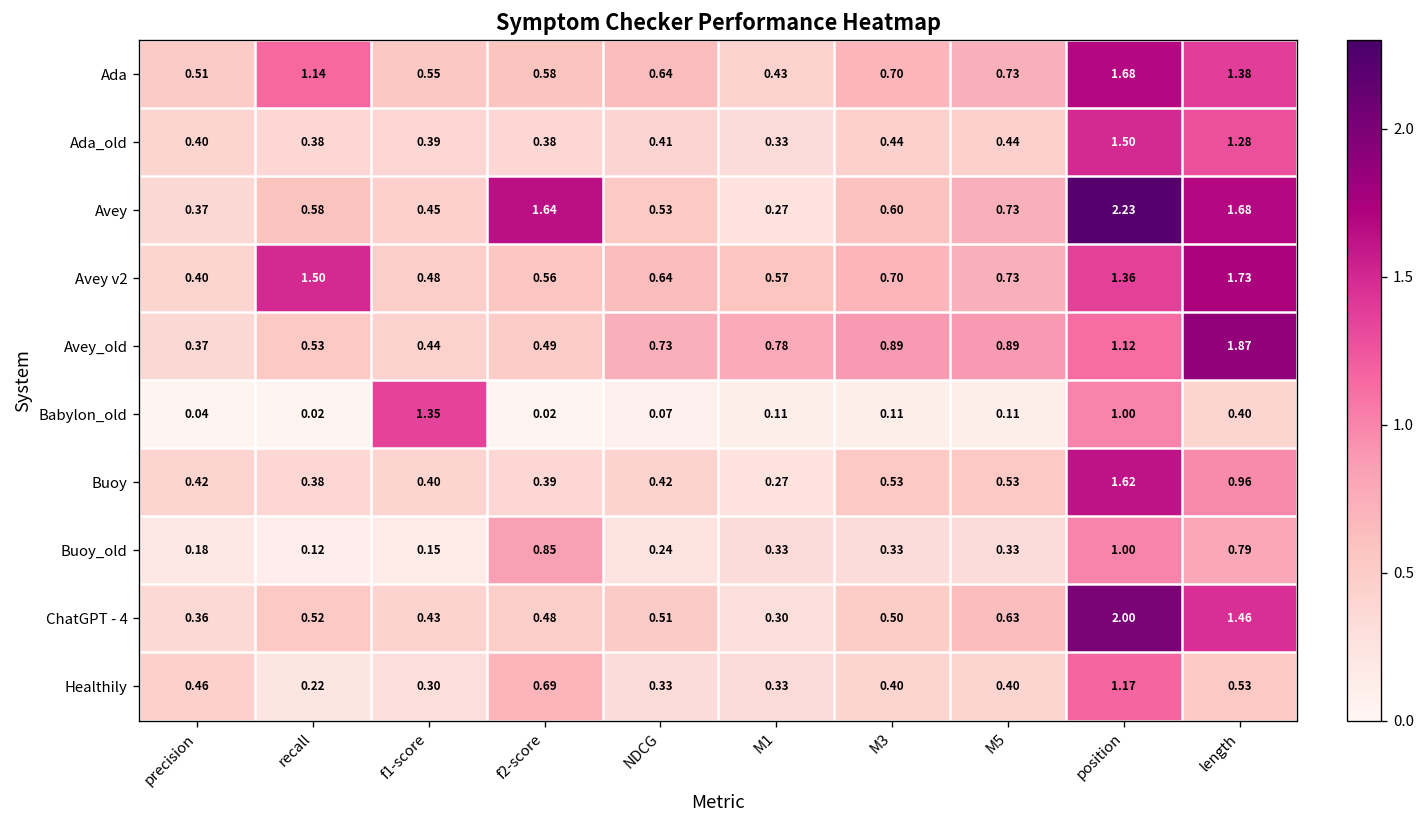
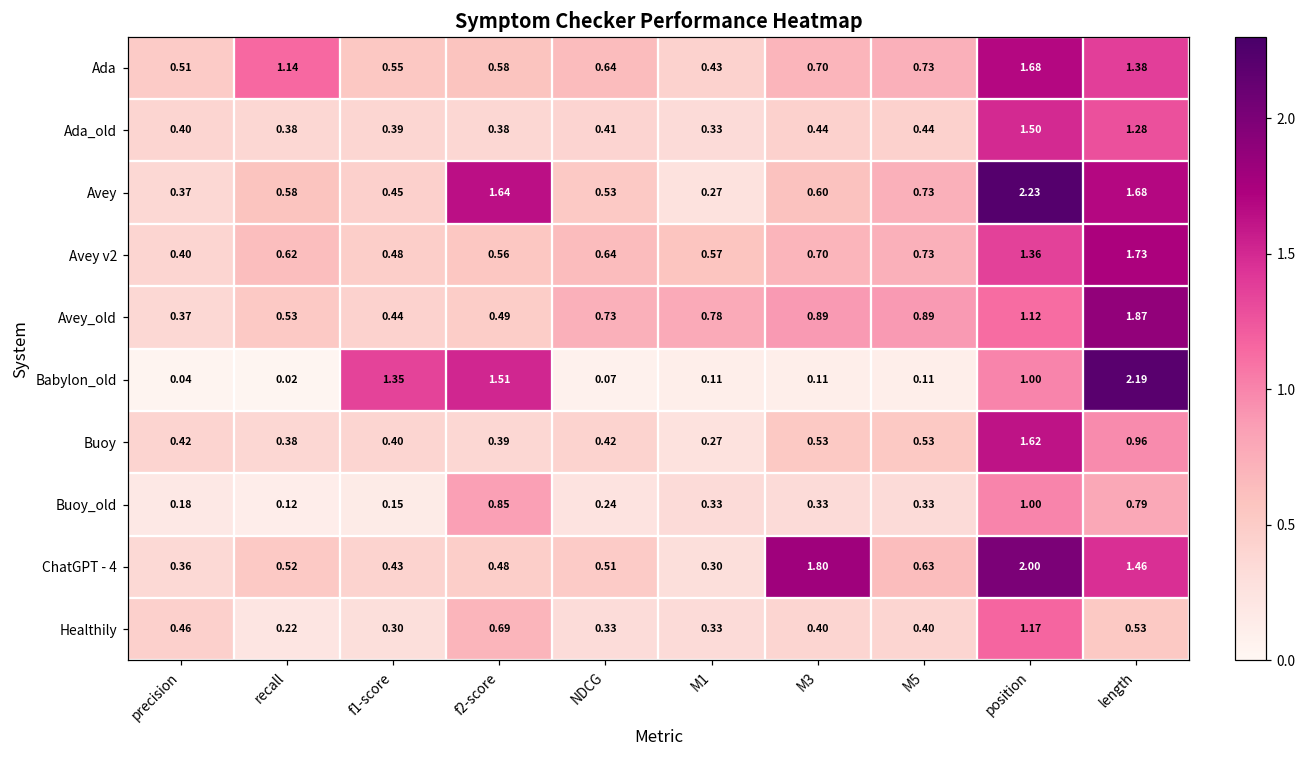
Avey v2, recall: 1.50 -> 0.62
Babylon_old, f2-score: 0.02 -> 1.51
Babylon_old, length: 0.40 -> 2.19
ChatGPT - 4, M3: 0.50 -> 1.80
